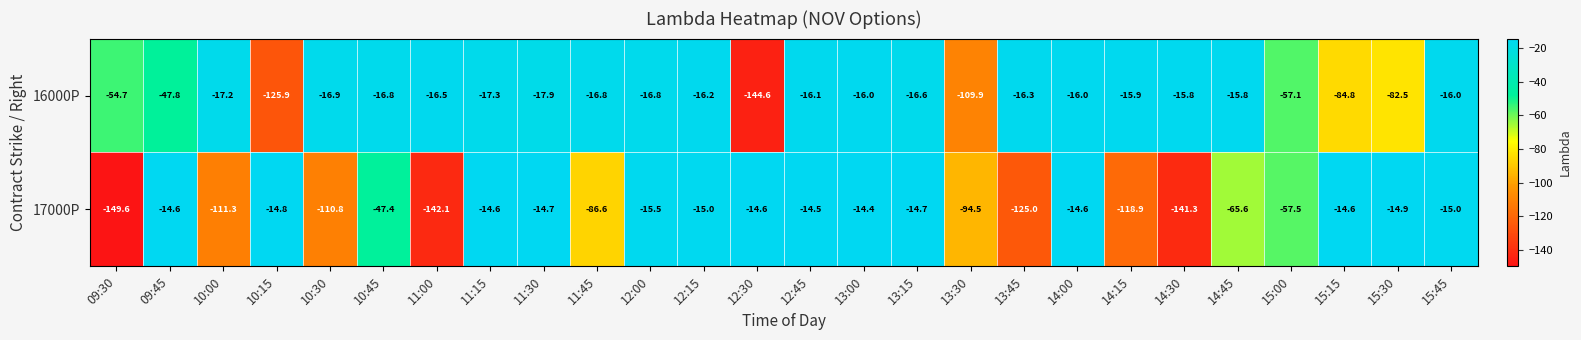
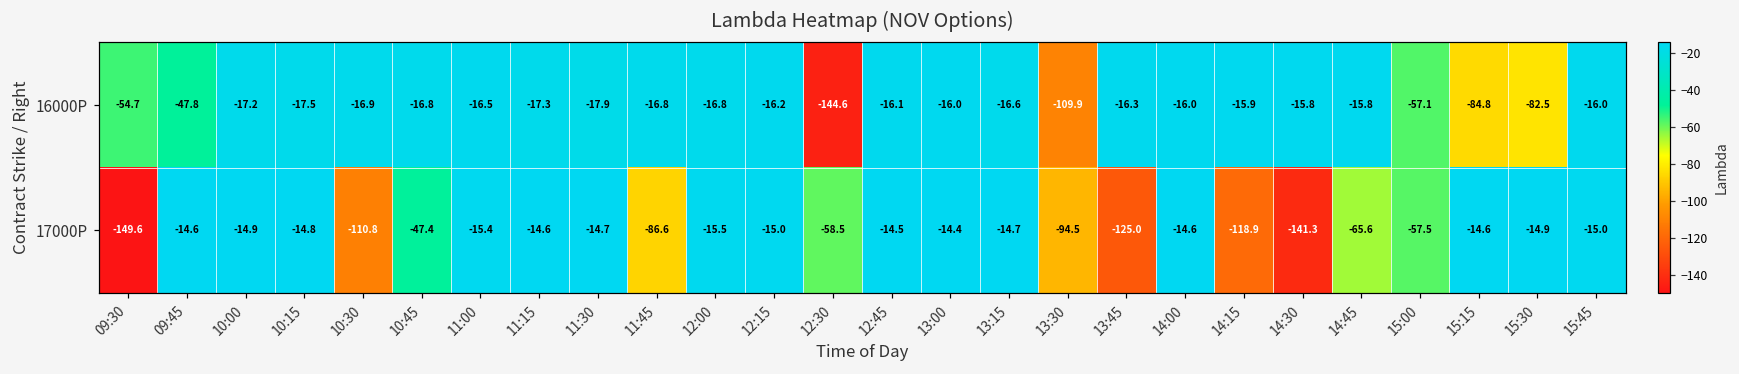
16000P, 10:15: -125.9 -> -17.5
17000P, 10:00: -111.3 -> -14.9
17000P, 11:00: -142.1 -> -15.4
17000P, 12:30: -14.6 -> -58.5
